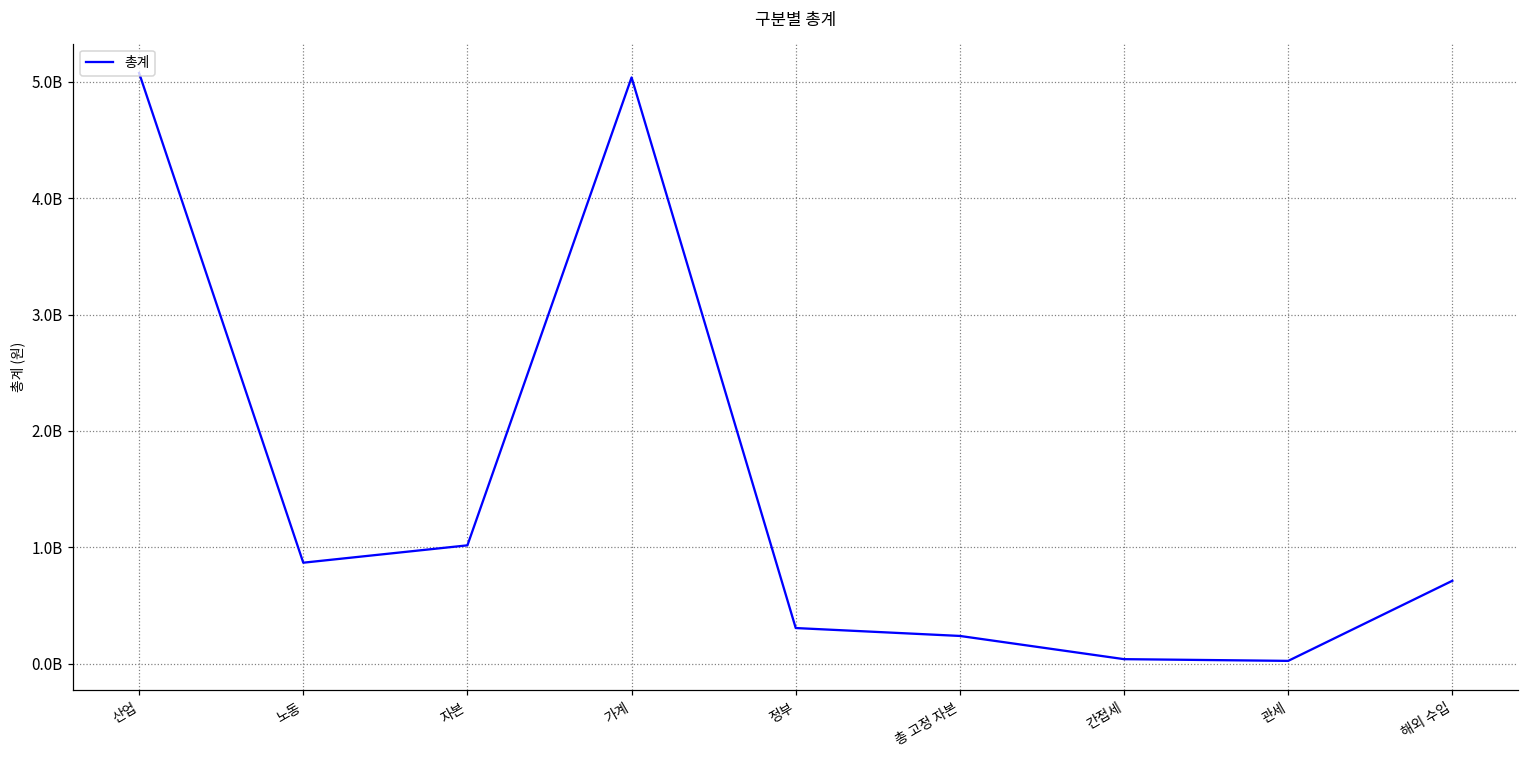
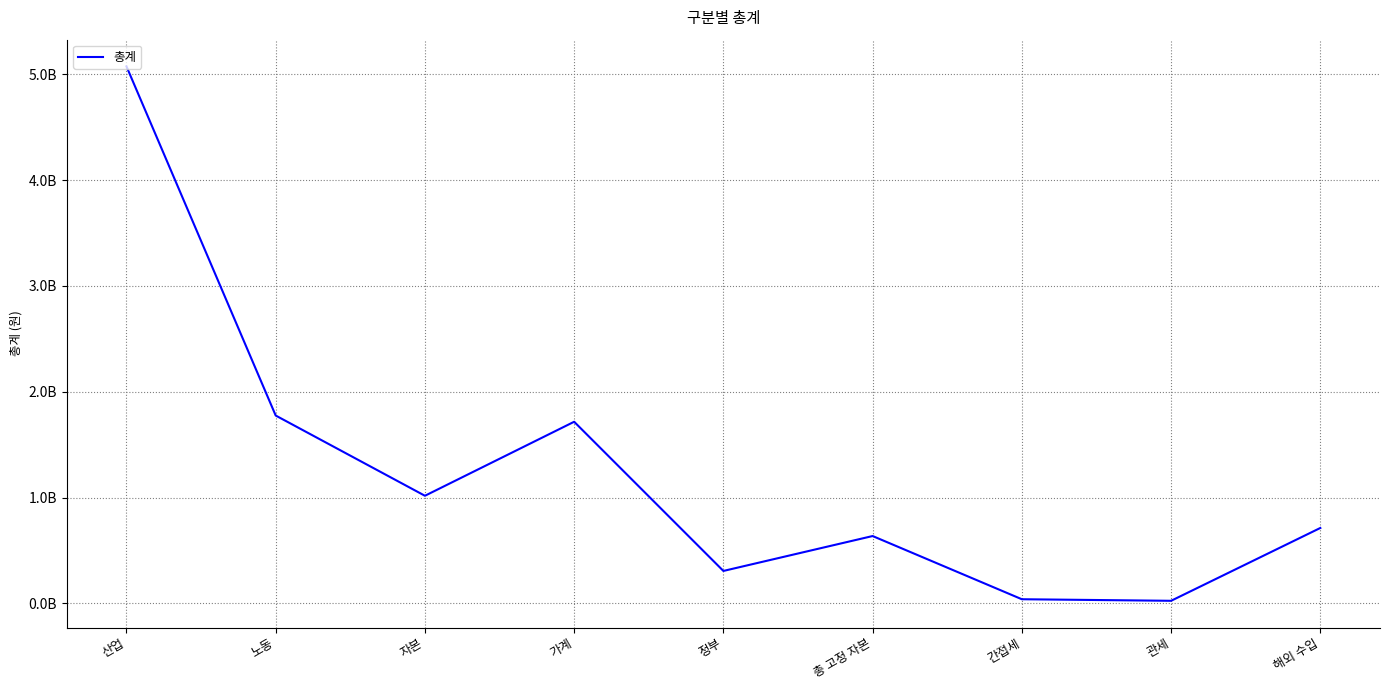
노동: 870000000 -> 1780000000
가계: 5040000000 -> 1720000000
총 고정 자본: 240000000 -> 640000000
